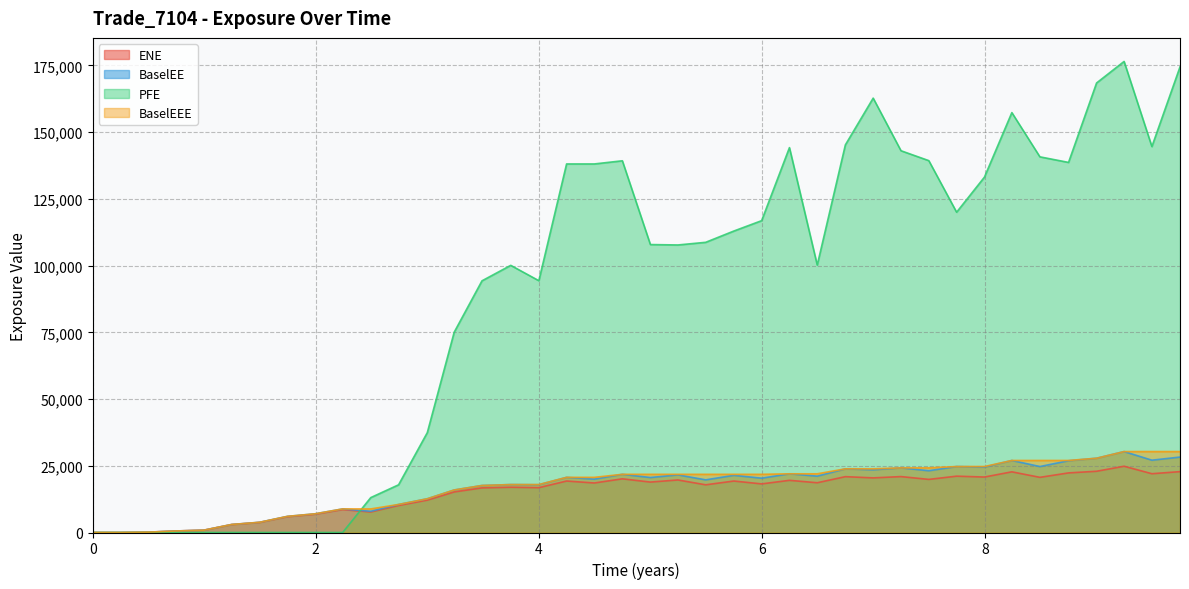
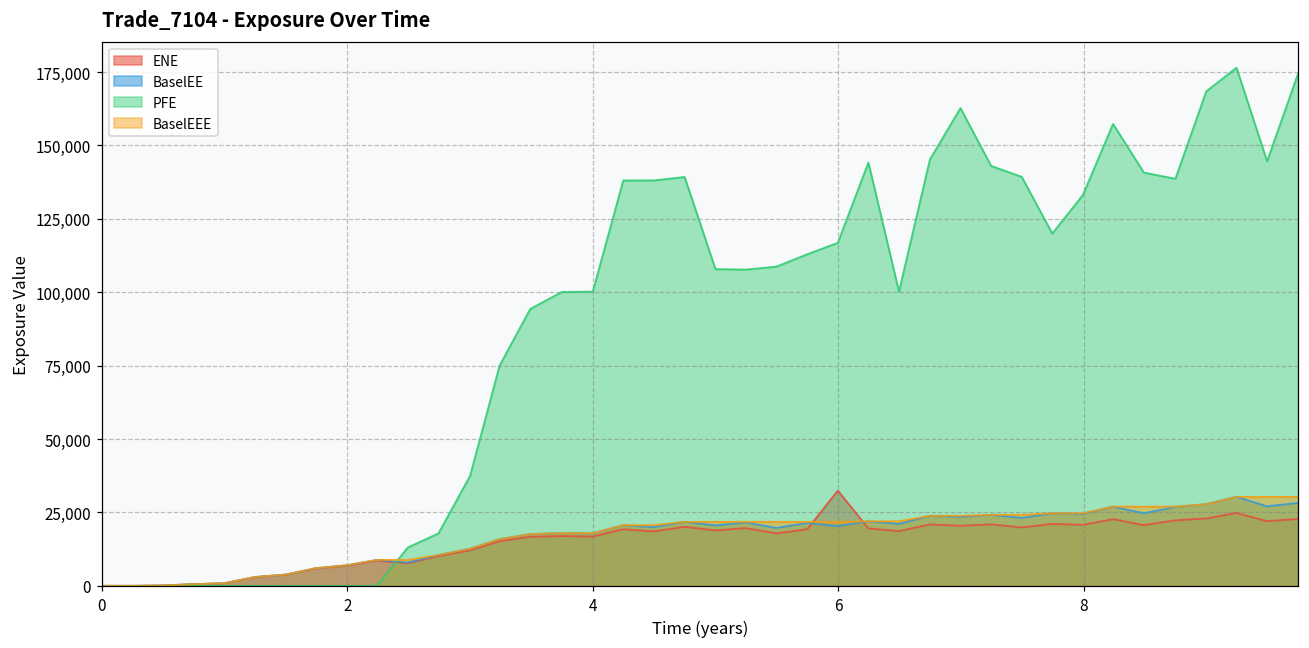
PFE, 4: 94,000 -> 100,000
ENE, 6: 18,000 -> 32,000
